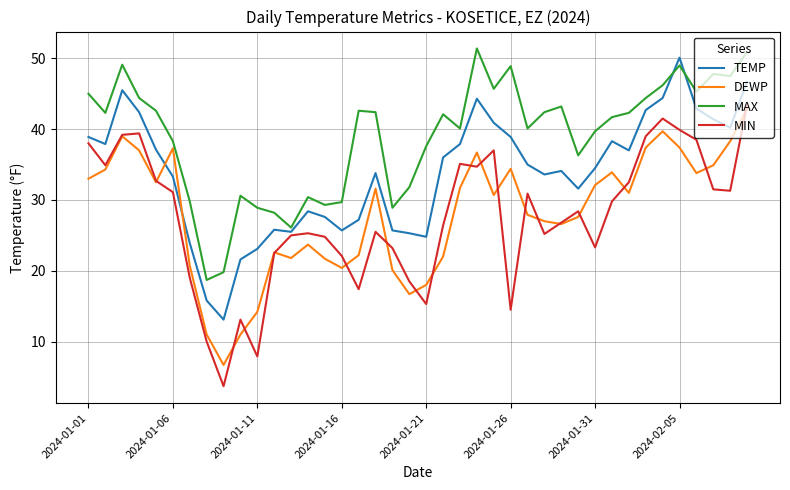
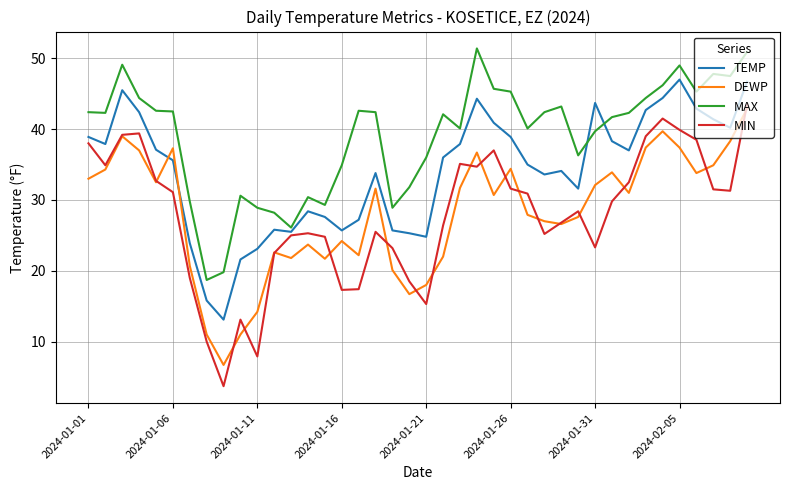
MAX, 2024-01-01: 45 -> 42
TEMP, 2024-01-06: 33 -> 36
MAX, 2024-01-06: 38 -> 43
DEWP, 2024-01-16: 20 -> 24
MAX, 2024-01-16: 30 -> 35
MIN, 2024-01-16: 22 -> 17
MAX, 2024-01-21: 38 -> 36
MAX, 2024-01-26: 49 -> 45
MIN, 2024-01-26: 15 -> 32
TEMP, 2024-01-31: 35 -> 44
TEMP, 2024-02-05: 50 -> 47
